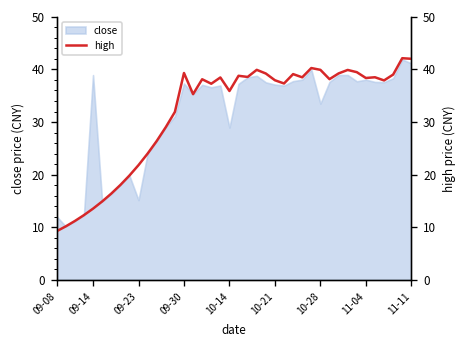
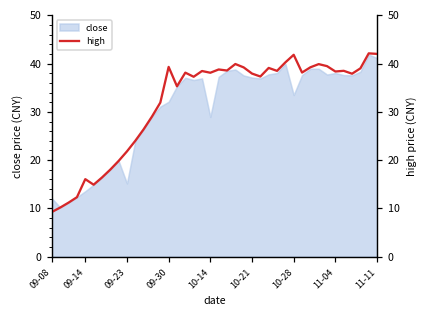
close, 09-14: 39 -> 14
close, 09-30: 37 -> 32
high, 09-14: 14 -> 16
high, 10-14: 36 -> 38
high, 10-28: 40 -> 42
